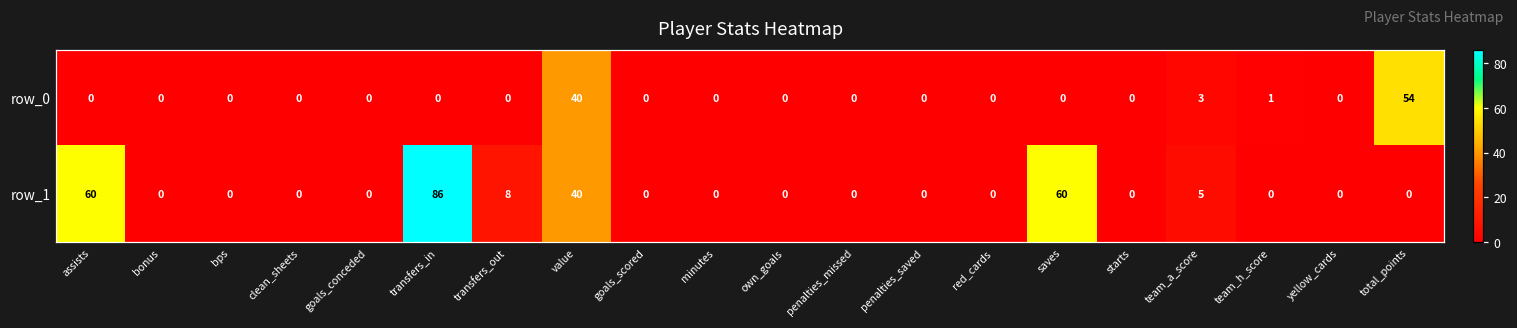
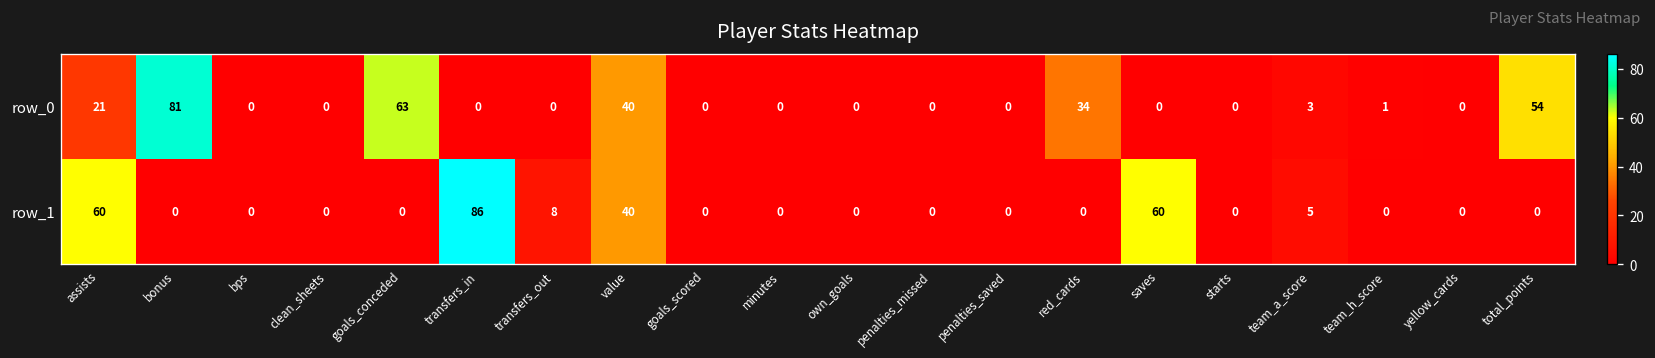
row_0, assists: 0 -> 21
row_0, bonus: 0 -> 81
row_0, goals_conceded: 0 -> 63
row_0, red_cards: 0 -> 34
